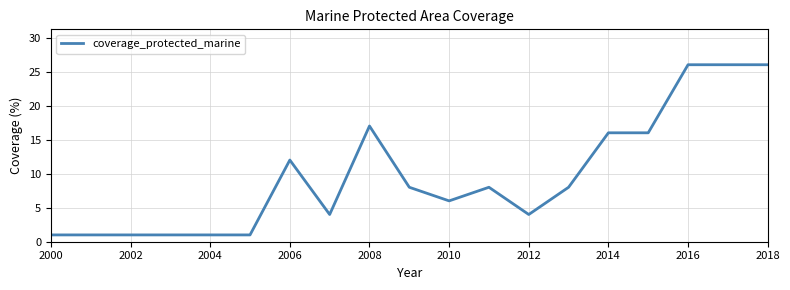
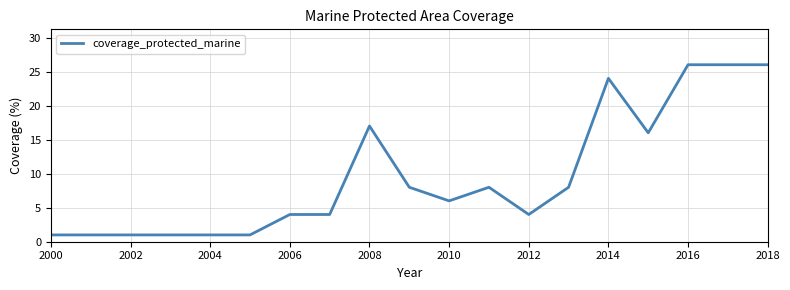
2006: 12 -> 4
2014: 16 -> 24
